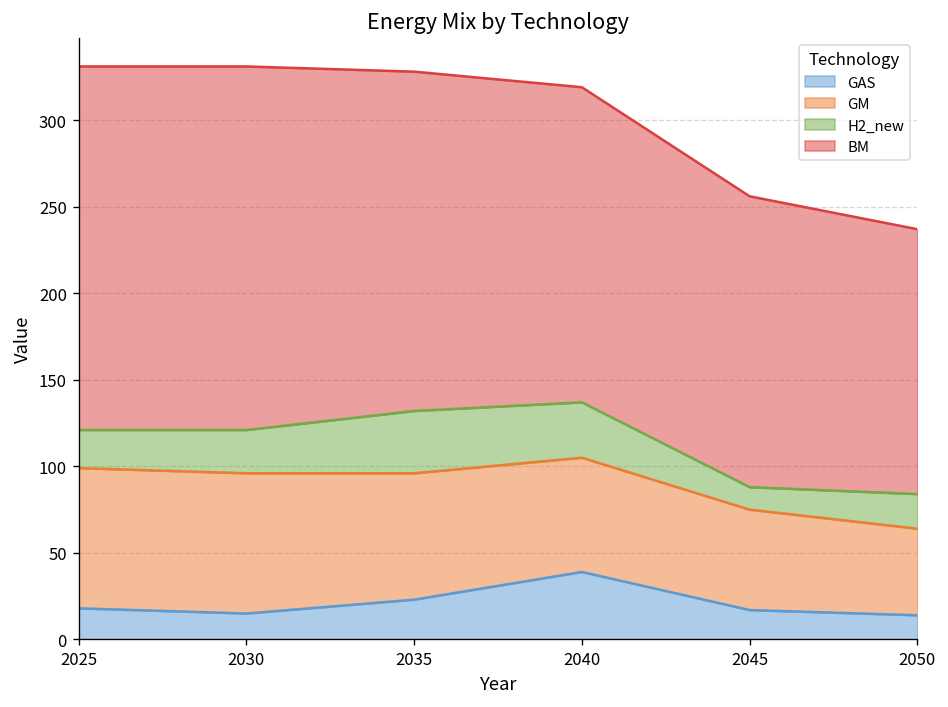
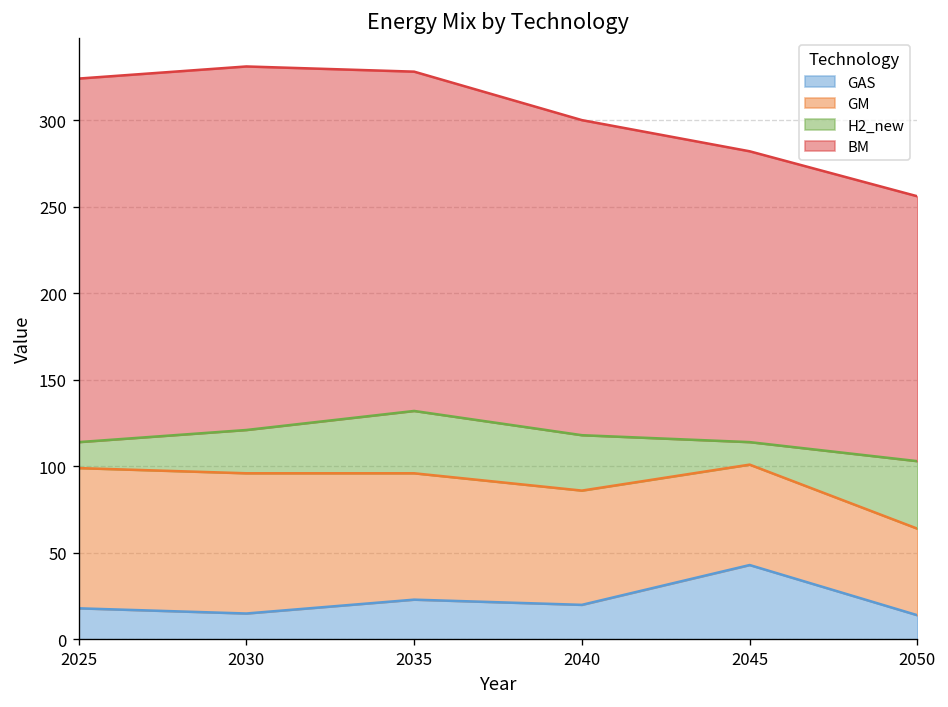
H2_new, 2025: 22 -> 15
GAS, 2040: 39 -> 20
GAS, 2045: 17 -> 43
H2_new, 2050: 20 -> 39
